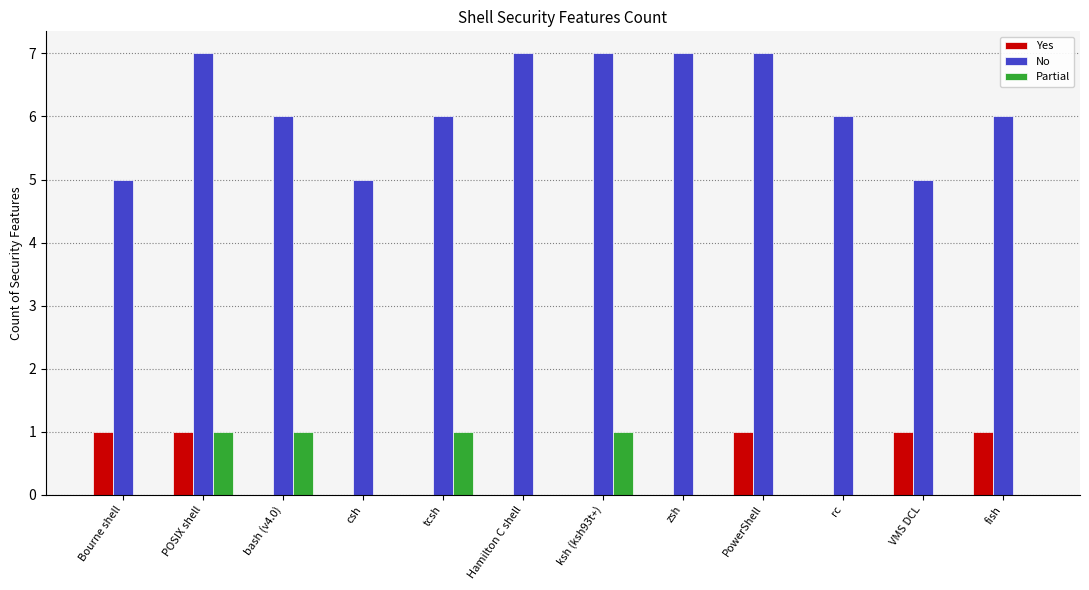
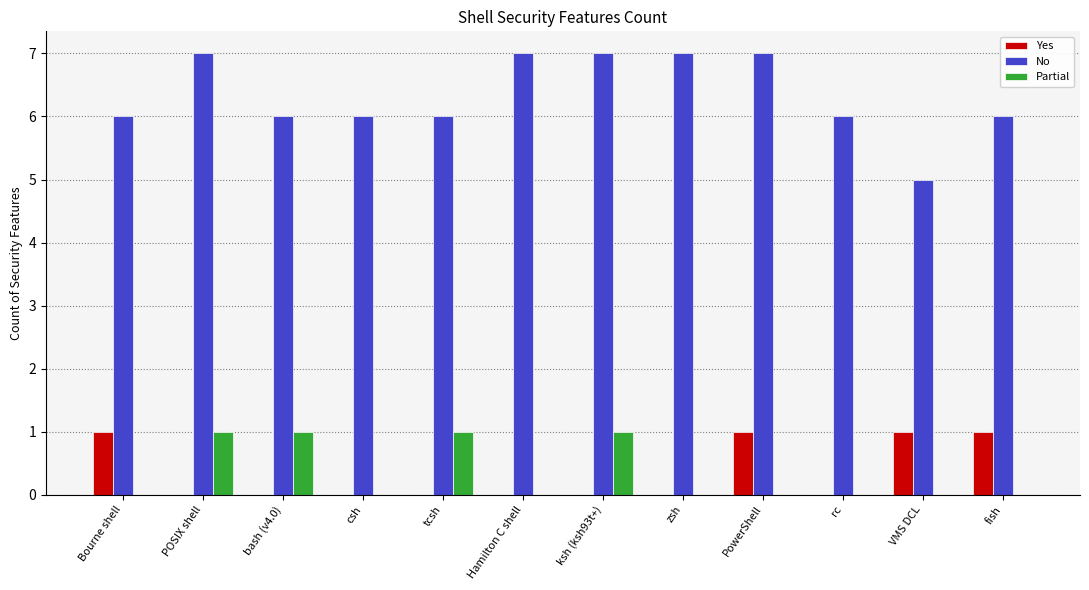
No, Bourne shell: 5 -> 6
Yes, POSIX shell: 1 -> 0
No, csh: 5 -> 6
